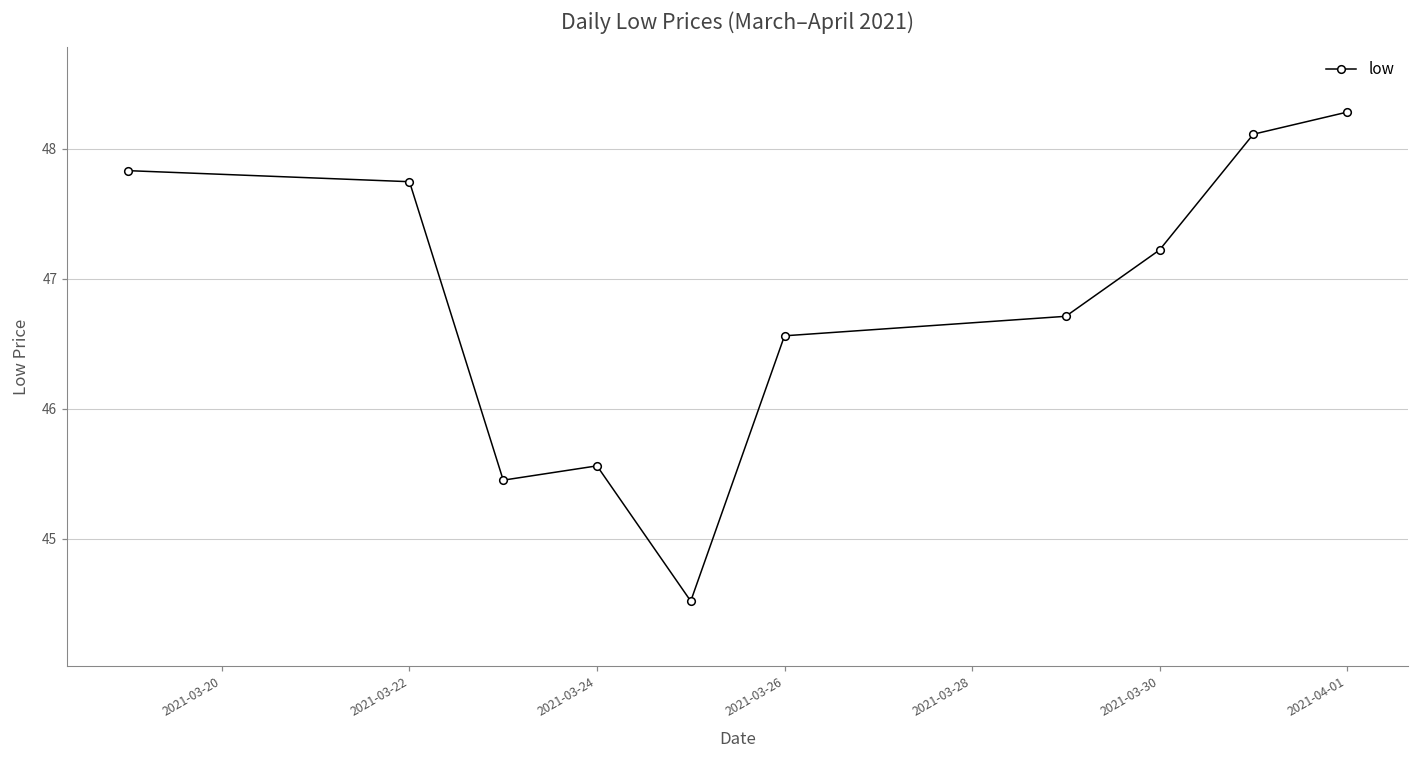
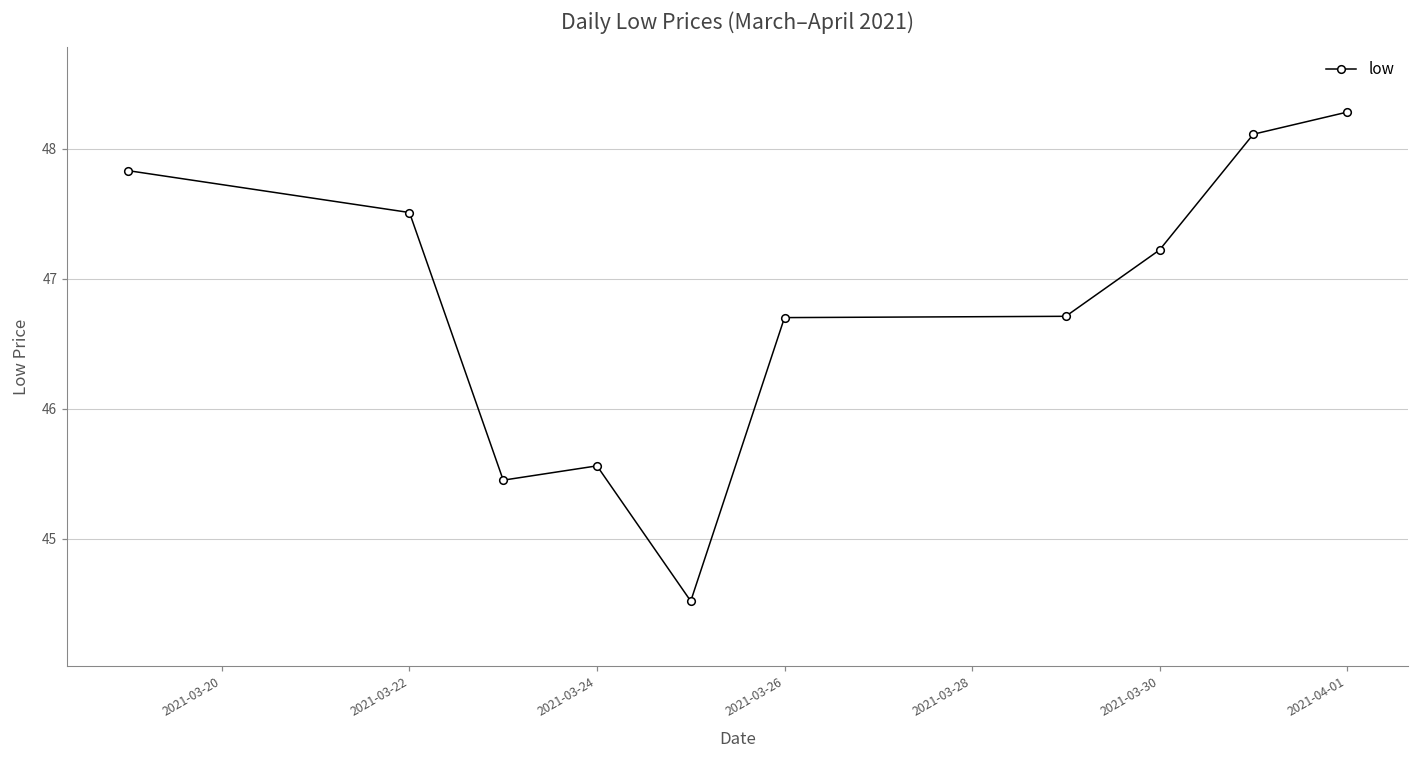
2021-03-22: 47.75 -> 47.51
2021-03-26: 46.56 -> 46.70
